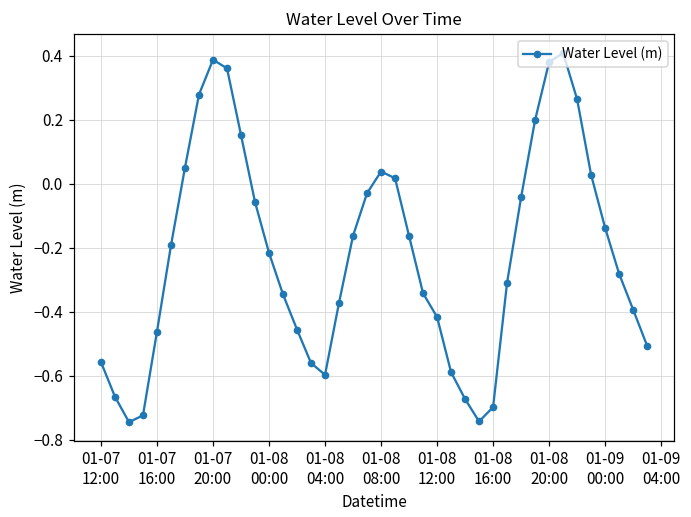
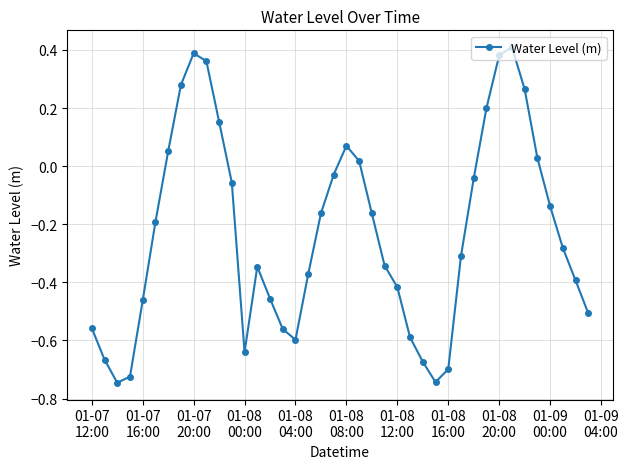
01-08 00:00: -0.22 -> -0.64
01-08 08:00: 0.04 -> 0.07
